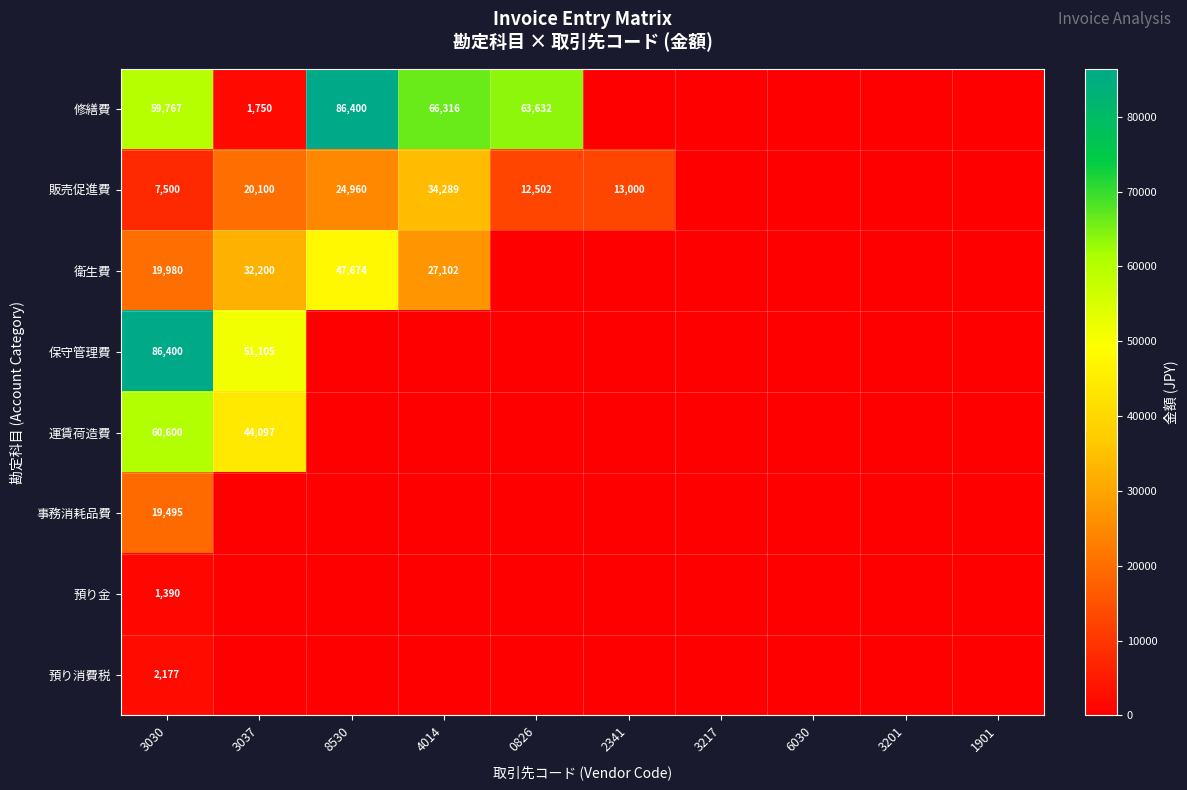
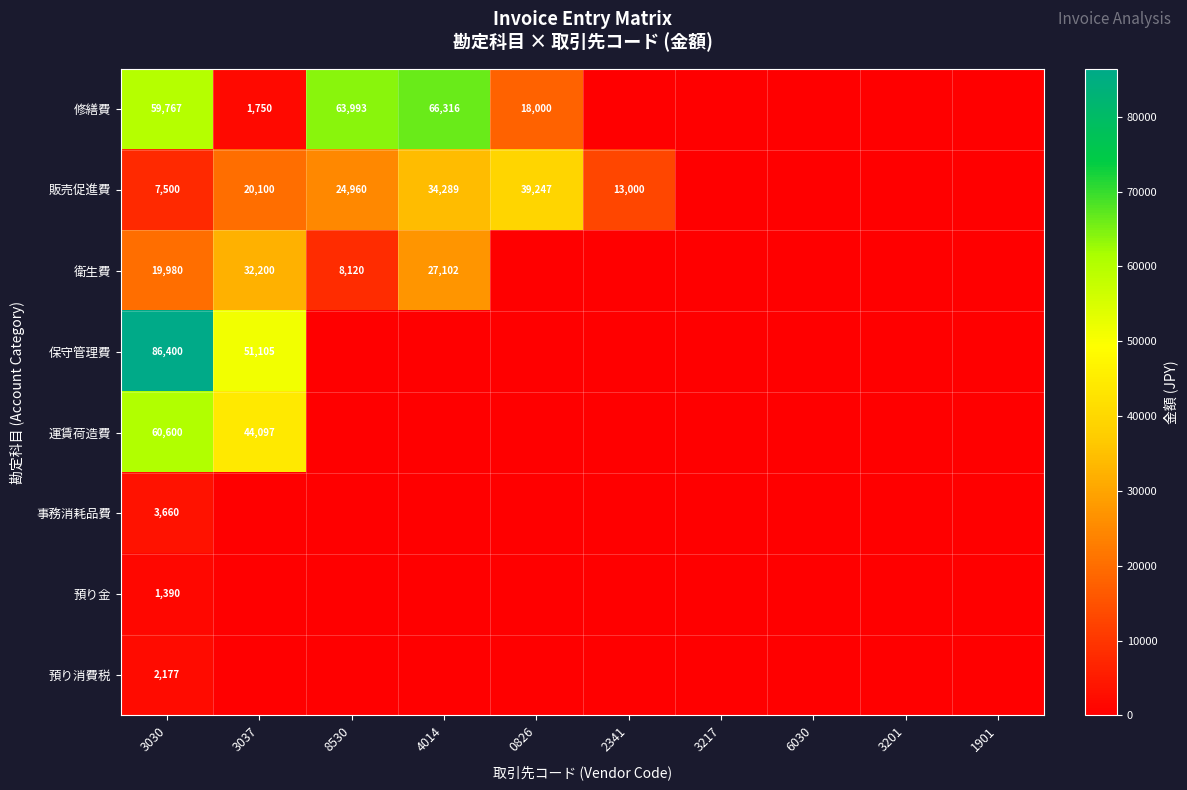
修繕費, 8530: 86,400 -> 63,993
修繕費, 0826: 63,632 -> 18,000
販売促進費, 0826: 12,502 -> 39,247
衛生費, 8530: 47,674 -> 8,120
事務消耗品費, 3030: 19,495 -> 3,660
